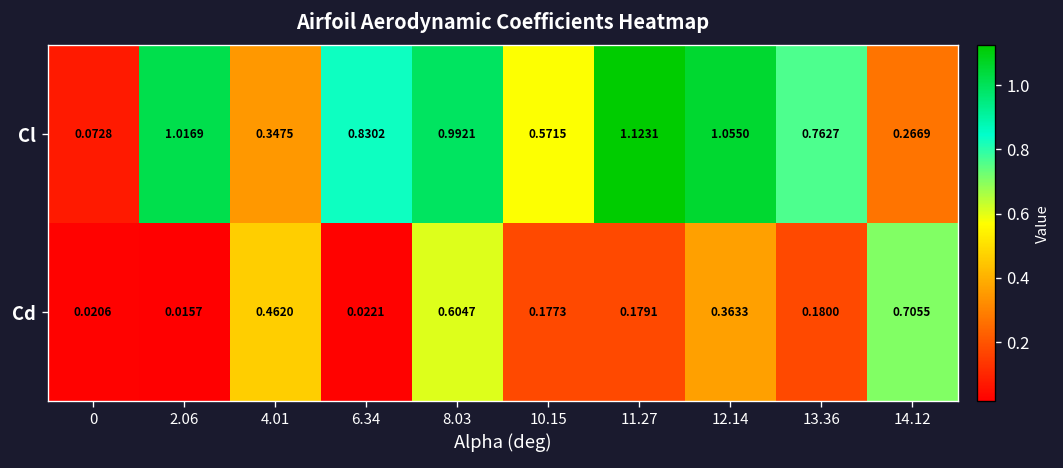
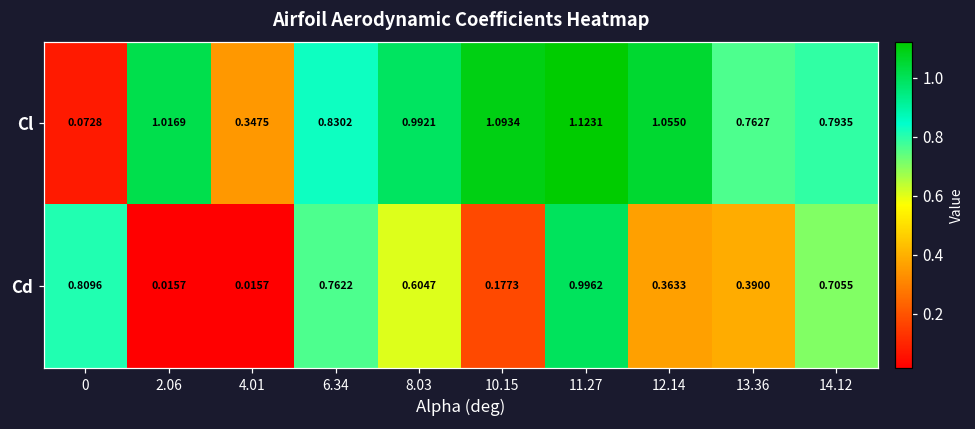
Cl, 10.15: 0.5715 -> 1.0934
Cl, 14.12: 0.2669 -> 0.7935
Cd, 0: 0.0206 -> 0.8096
Cd, 4.01: 0.4620 -> 0.0157
Cd, 6.34: 0.0221 -> 0.7622
Cd, 11.27: 0.1791 -> 0.9962
Cd, 13.36: 0.1800 -> 0.3900
